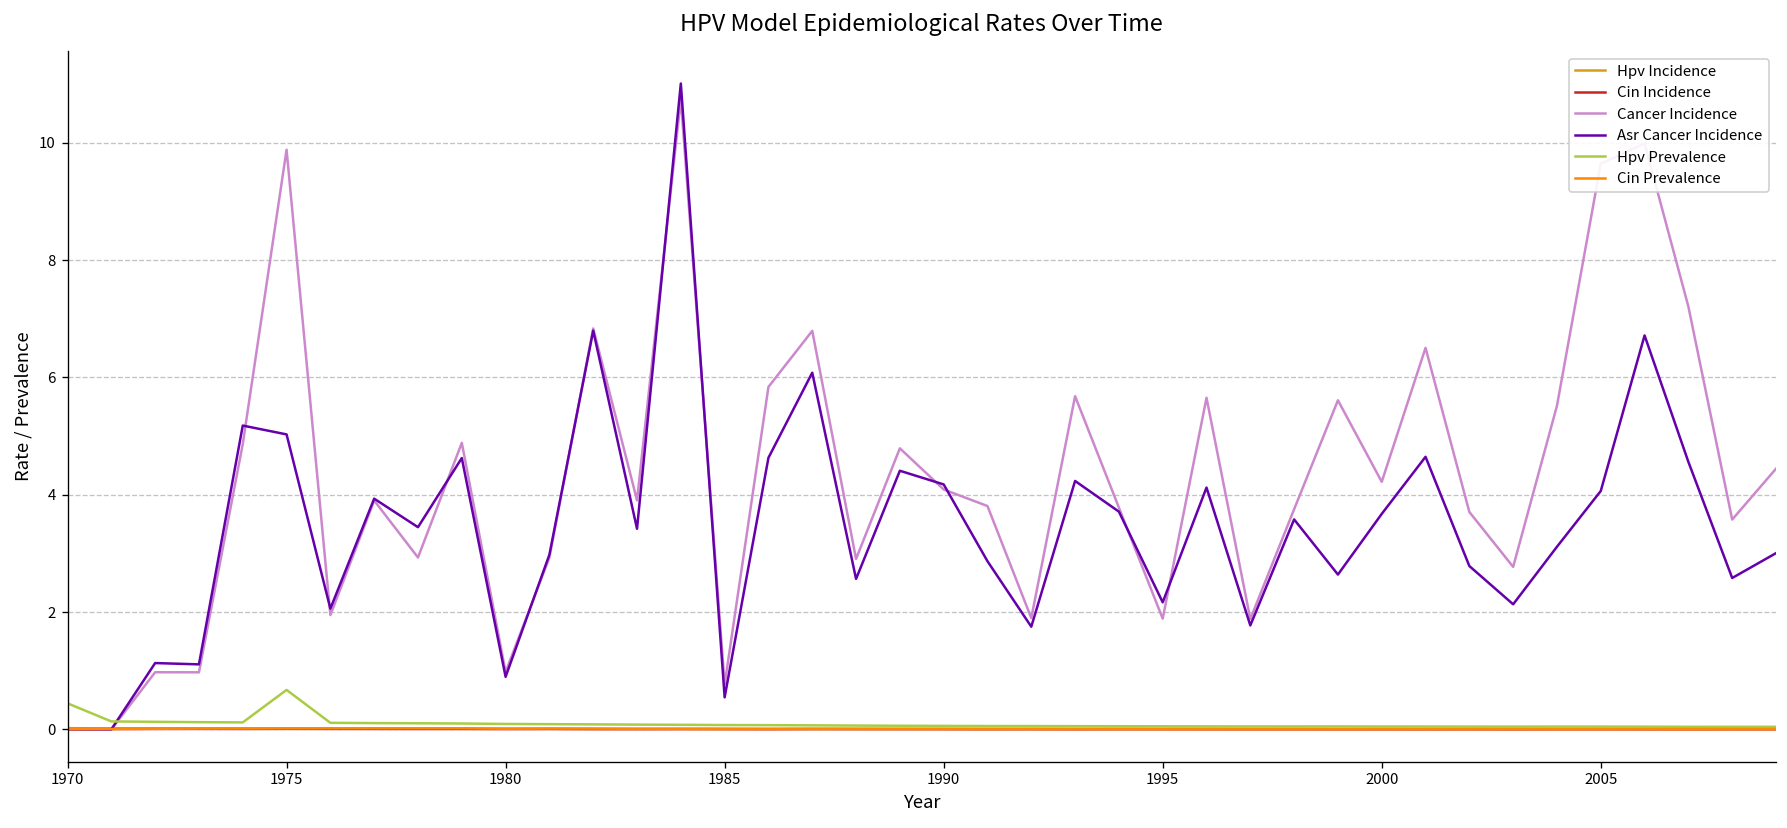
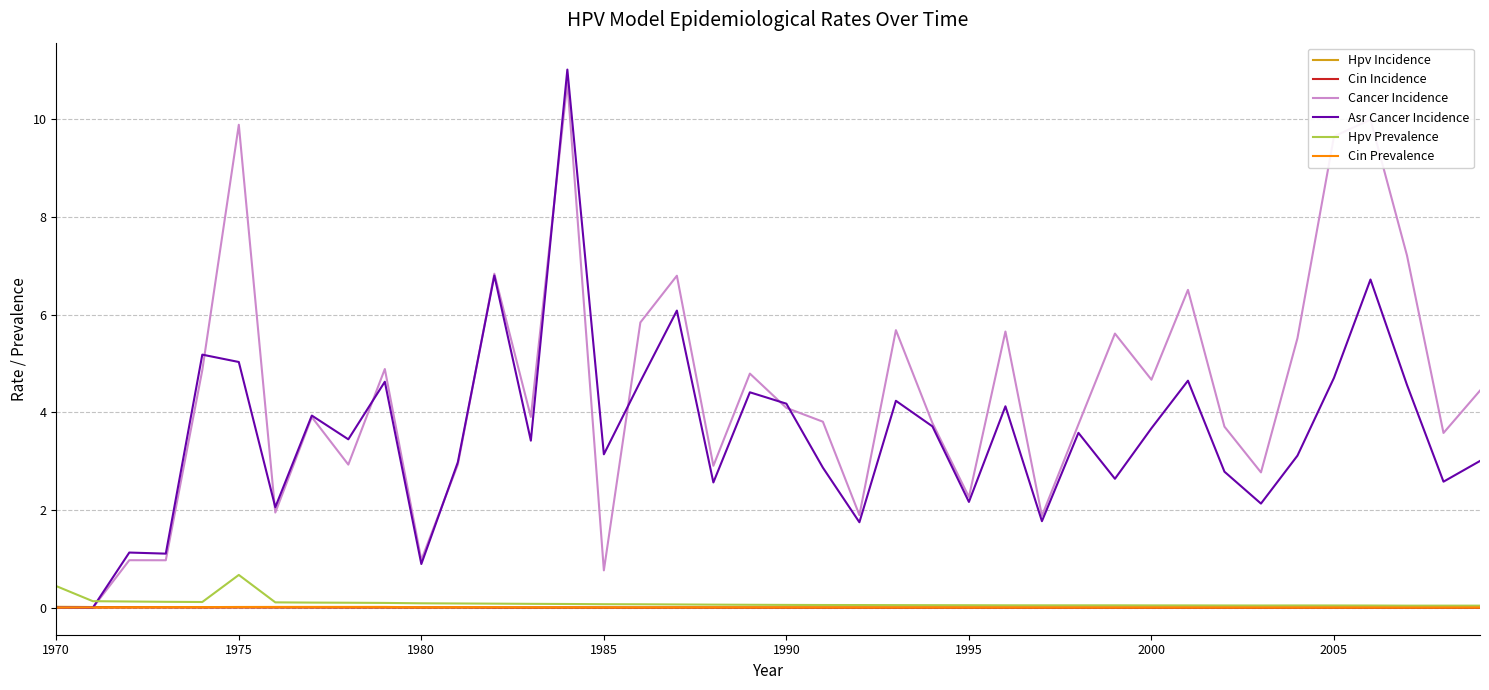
Asr Cancer Incidence, 1985: 0.5 -> 3.1
Cancer Incidence, 1995: 1.9 -> 2.3
Cancer Incidence, 2000: 4.2 -> 4.7
Asr Cancer Incidence, 2005: 4.1 -> 4.7
